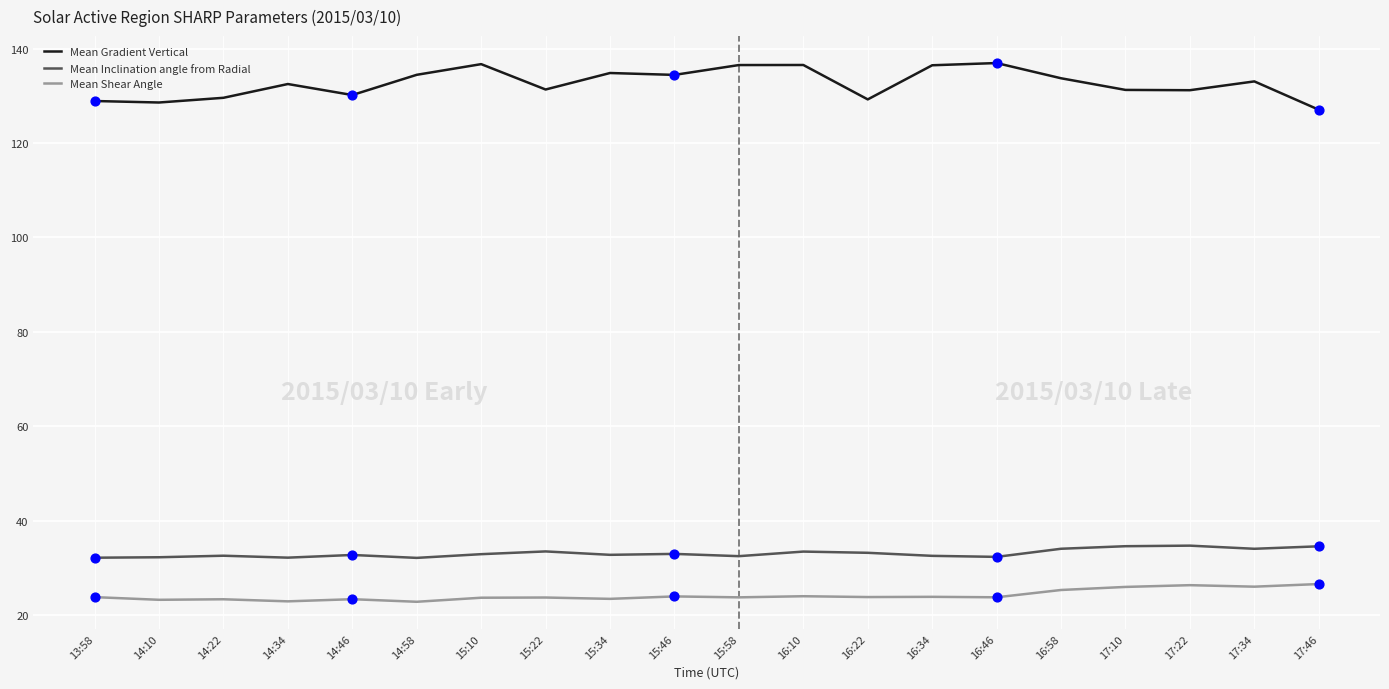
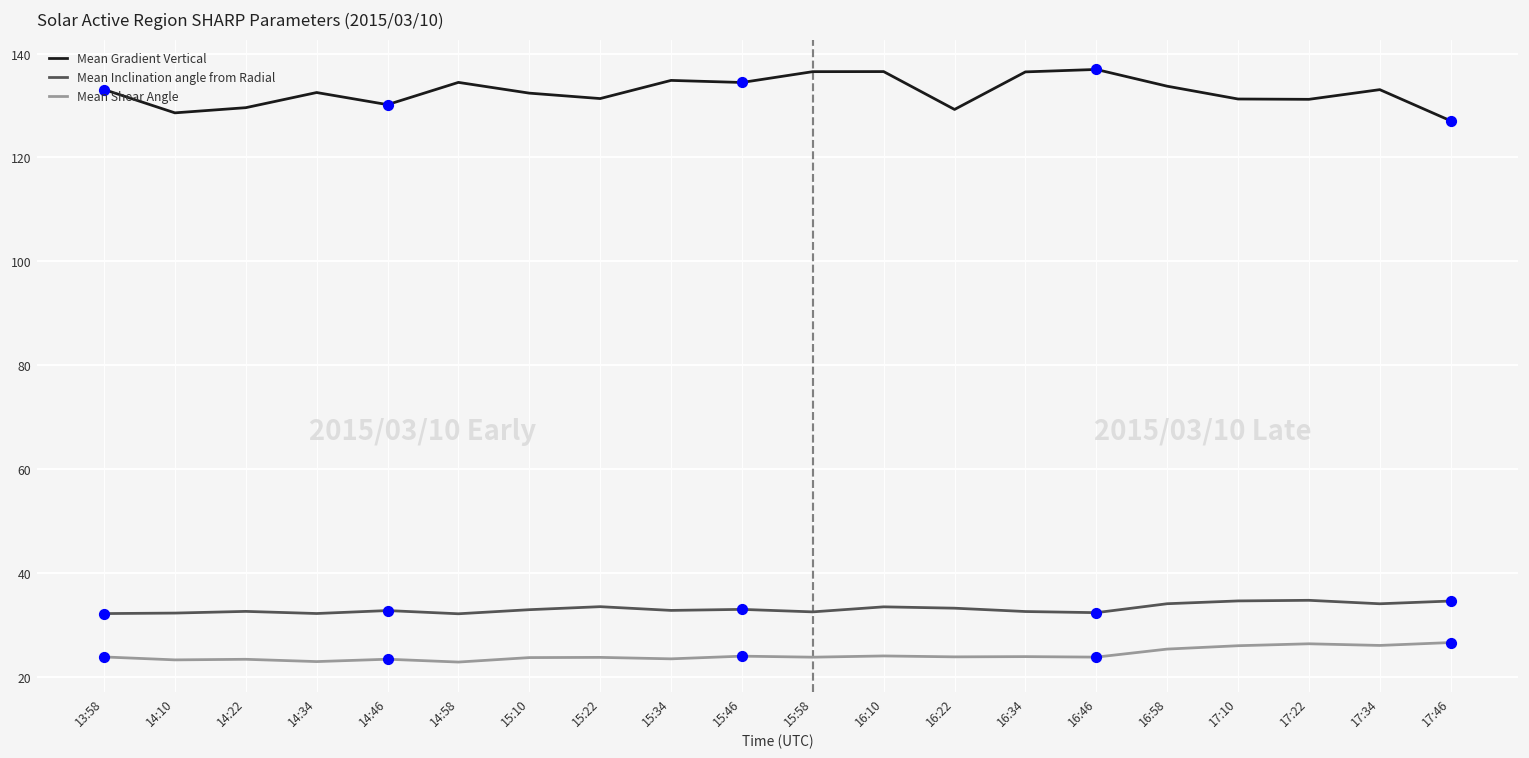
Mean Gradient Vertical, 13:58: 129 -> 133
Mean Gradient Vertical, 15:10: 137 -> 132
